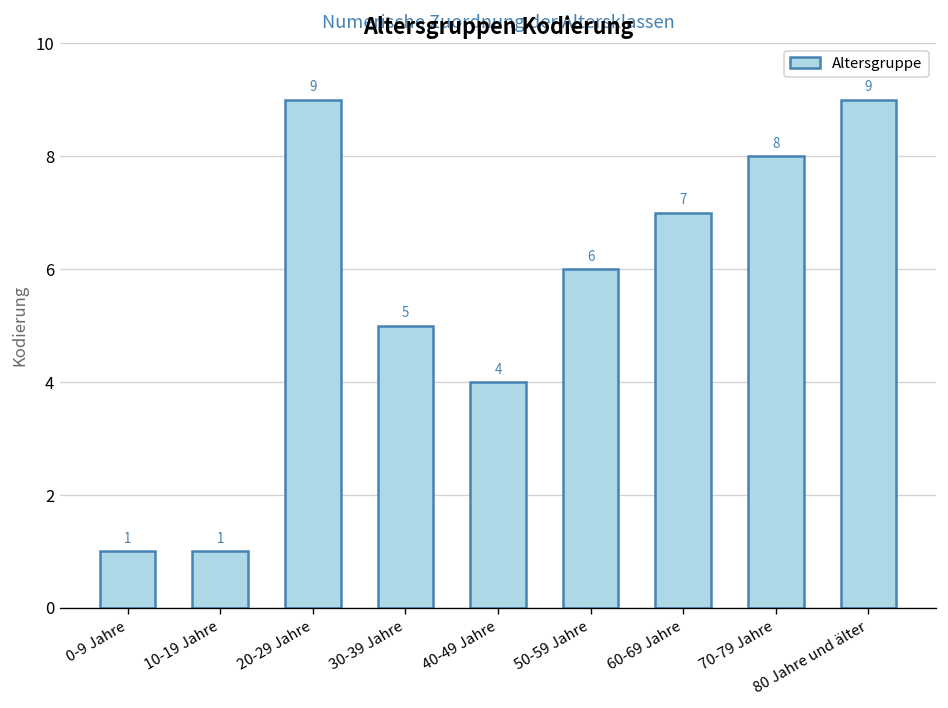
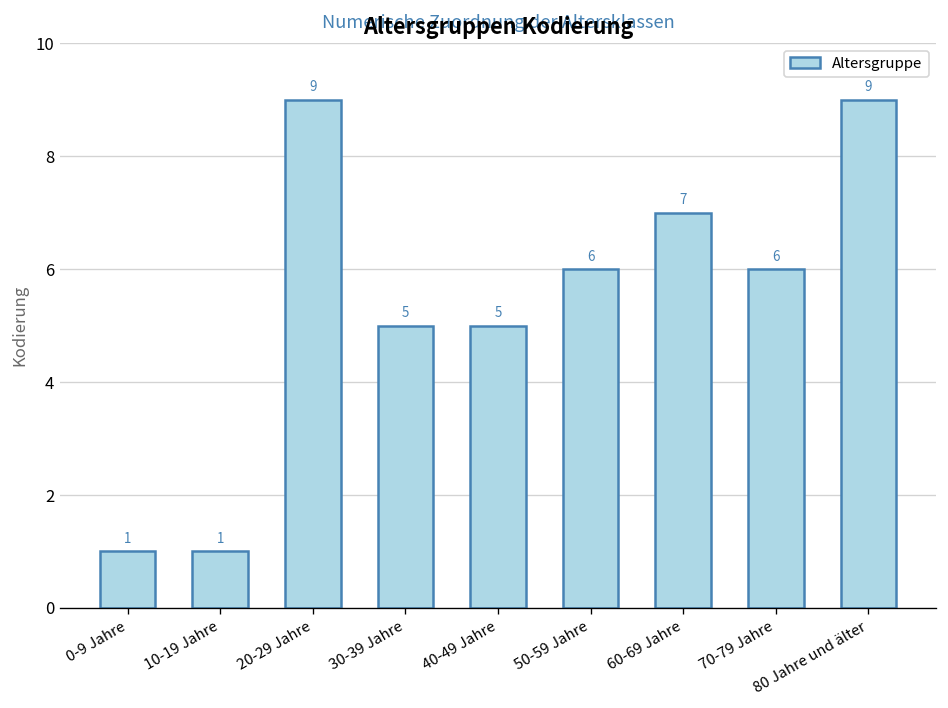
40-49 Jahre: 4 -> 5
70-79 Jahre: 8 -> 6
